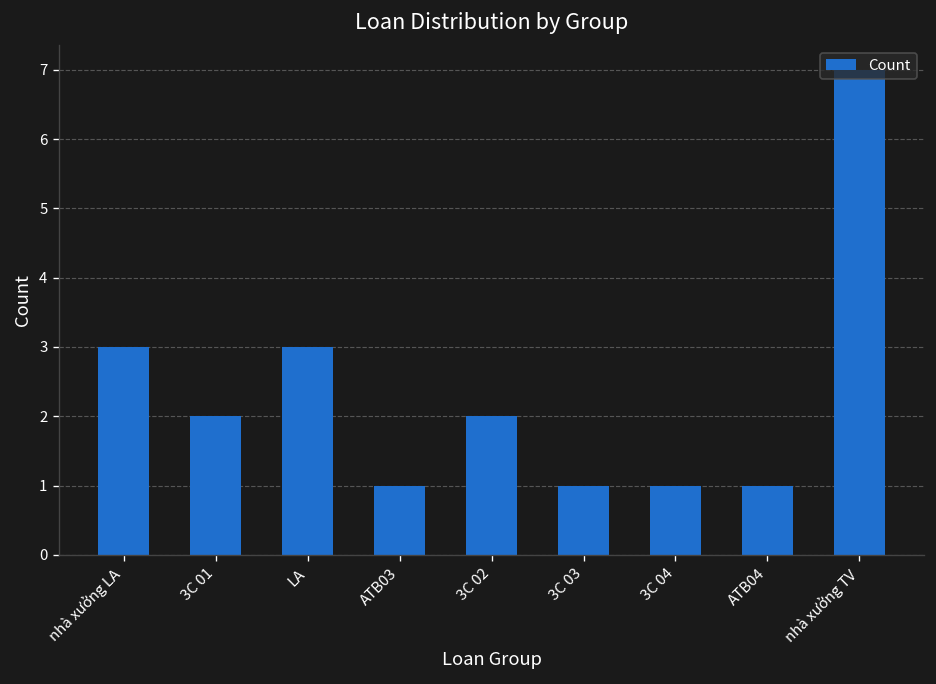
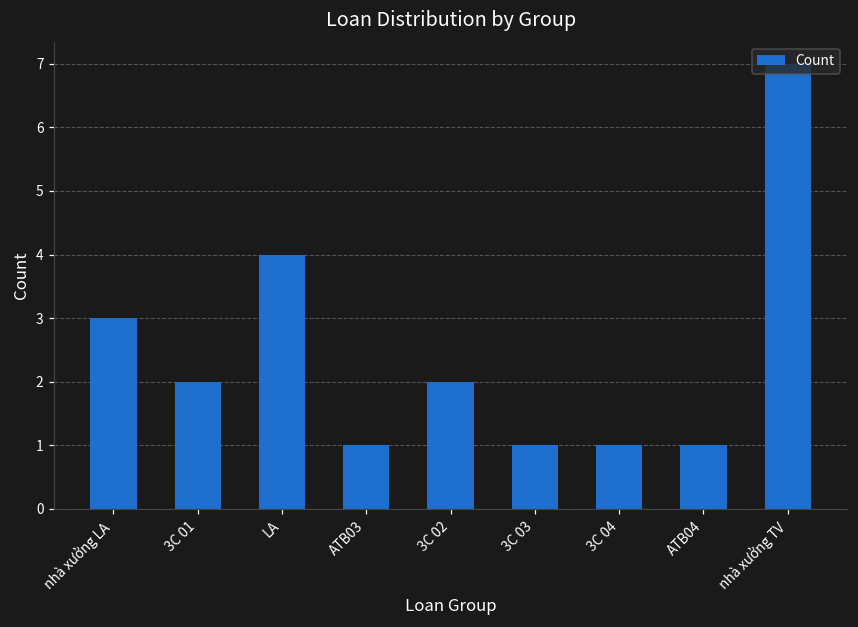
LA: 3 -> 4
